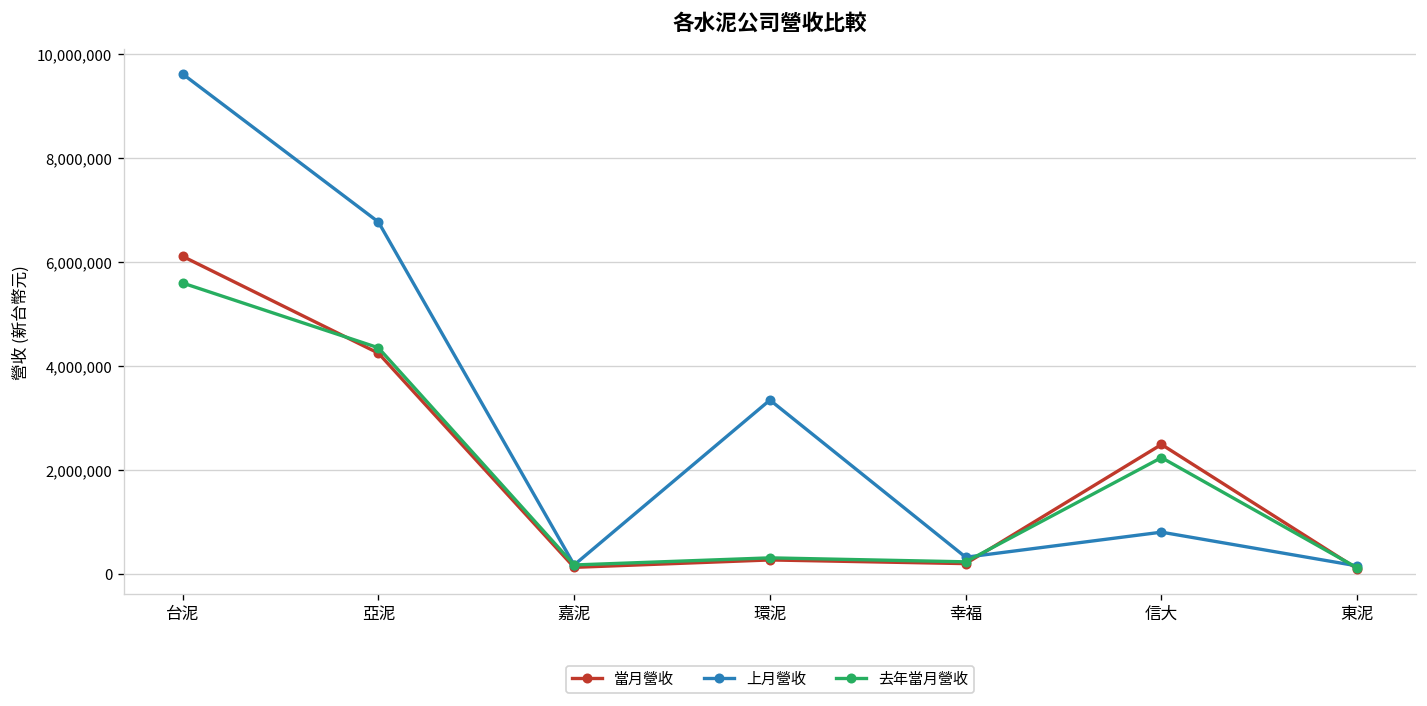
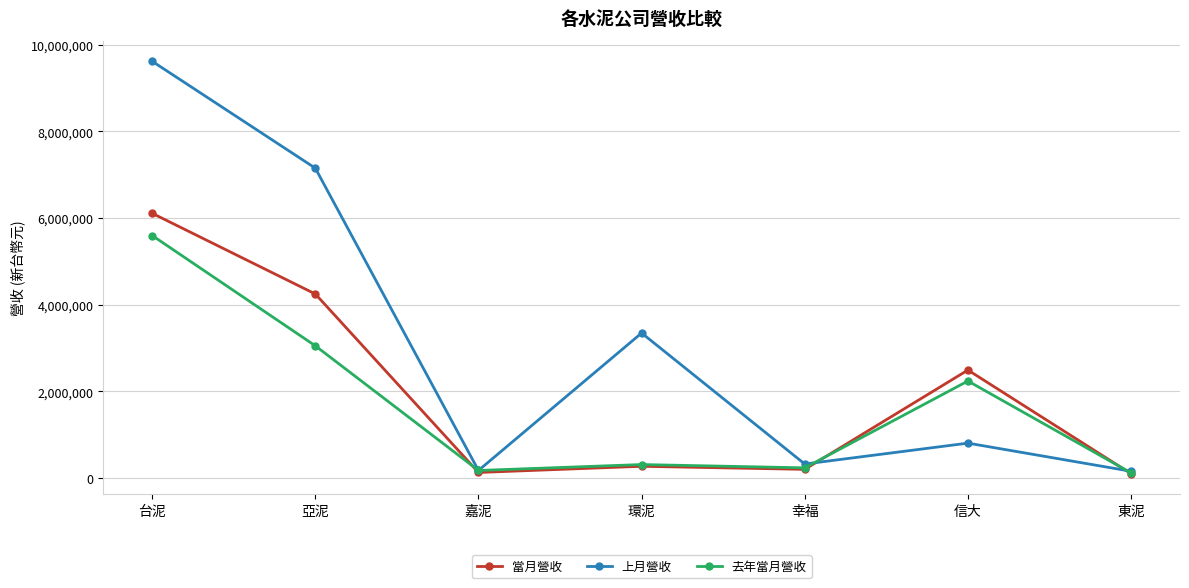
上月營收, 亞泥: 6,800,000 -> 7,200,000
去年當月營收, 亞泥: 4,300,000 -> 3,000,000
